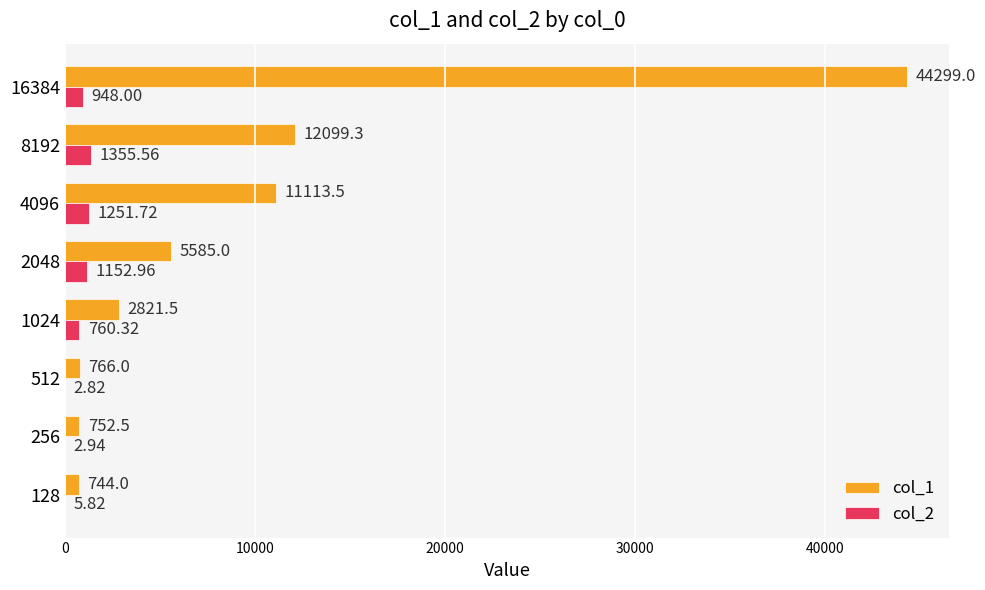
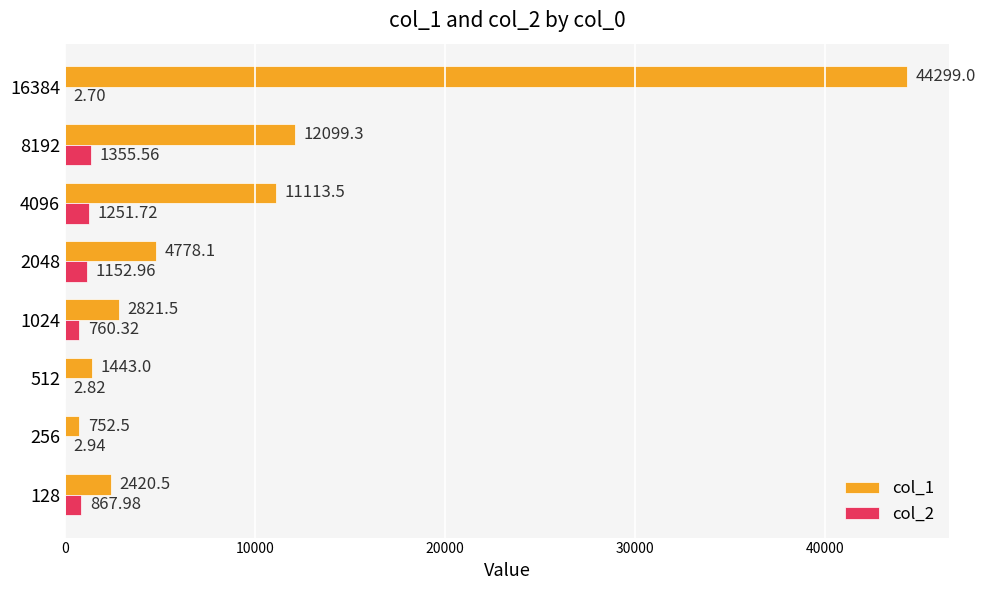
col_2, 16384: 948.00 -> 2.70
col_1, 2048: 5585.0 -> 4778.1
col_1, 512: 766.0 -> 1443.0
col_1, 128: 744.0 -> 2420.5
col_2, 128: 5.82 -> 867.98
